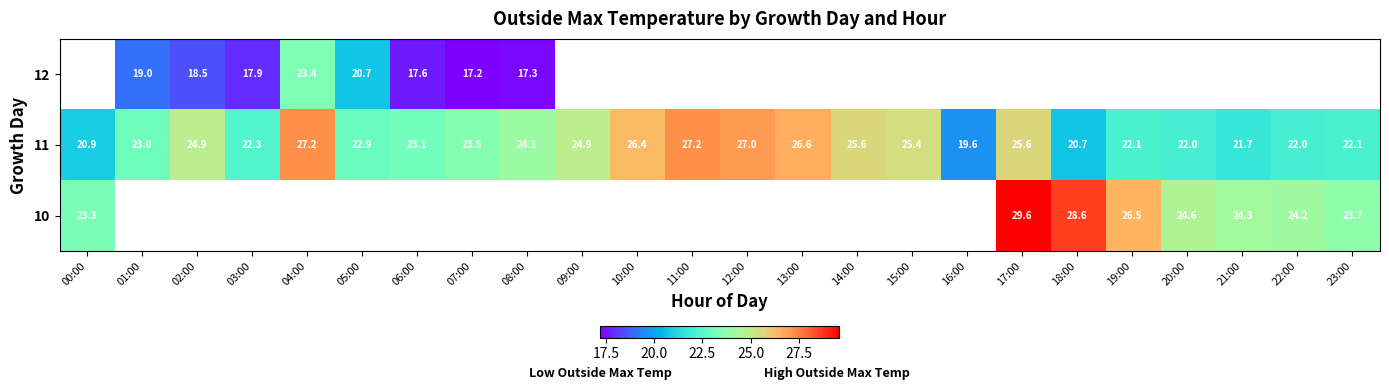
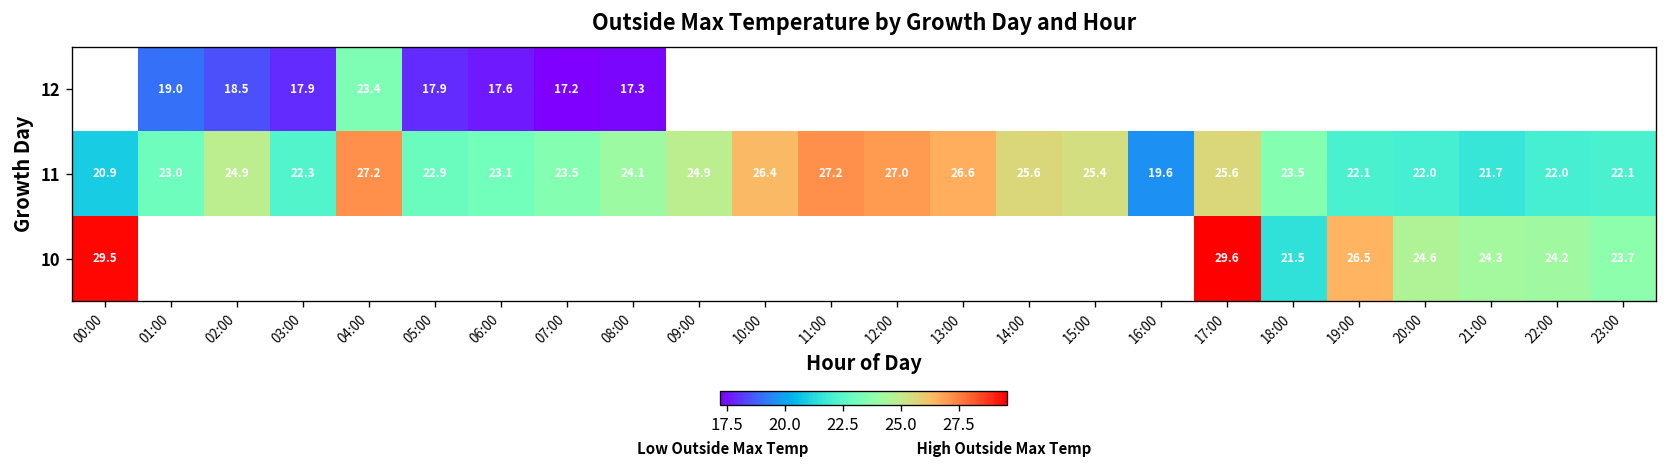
12, 05:00: 20.7 -> 17.9
11, 18:00: 20.7 -> 23.5
10, 00:00: 23.3 -> 29.5
10, 18:00: 28.6 -> 21.5
